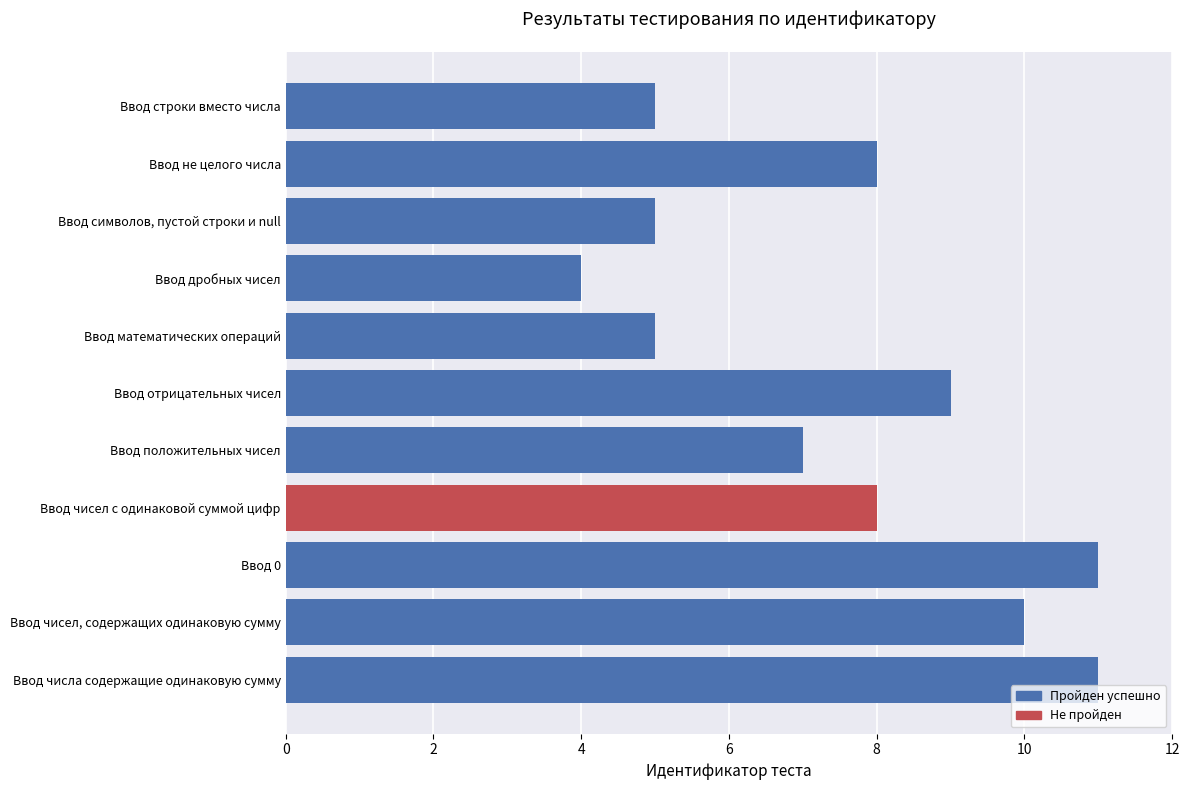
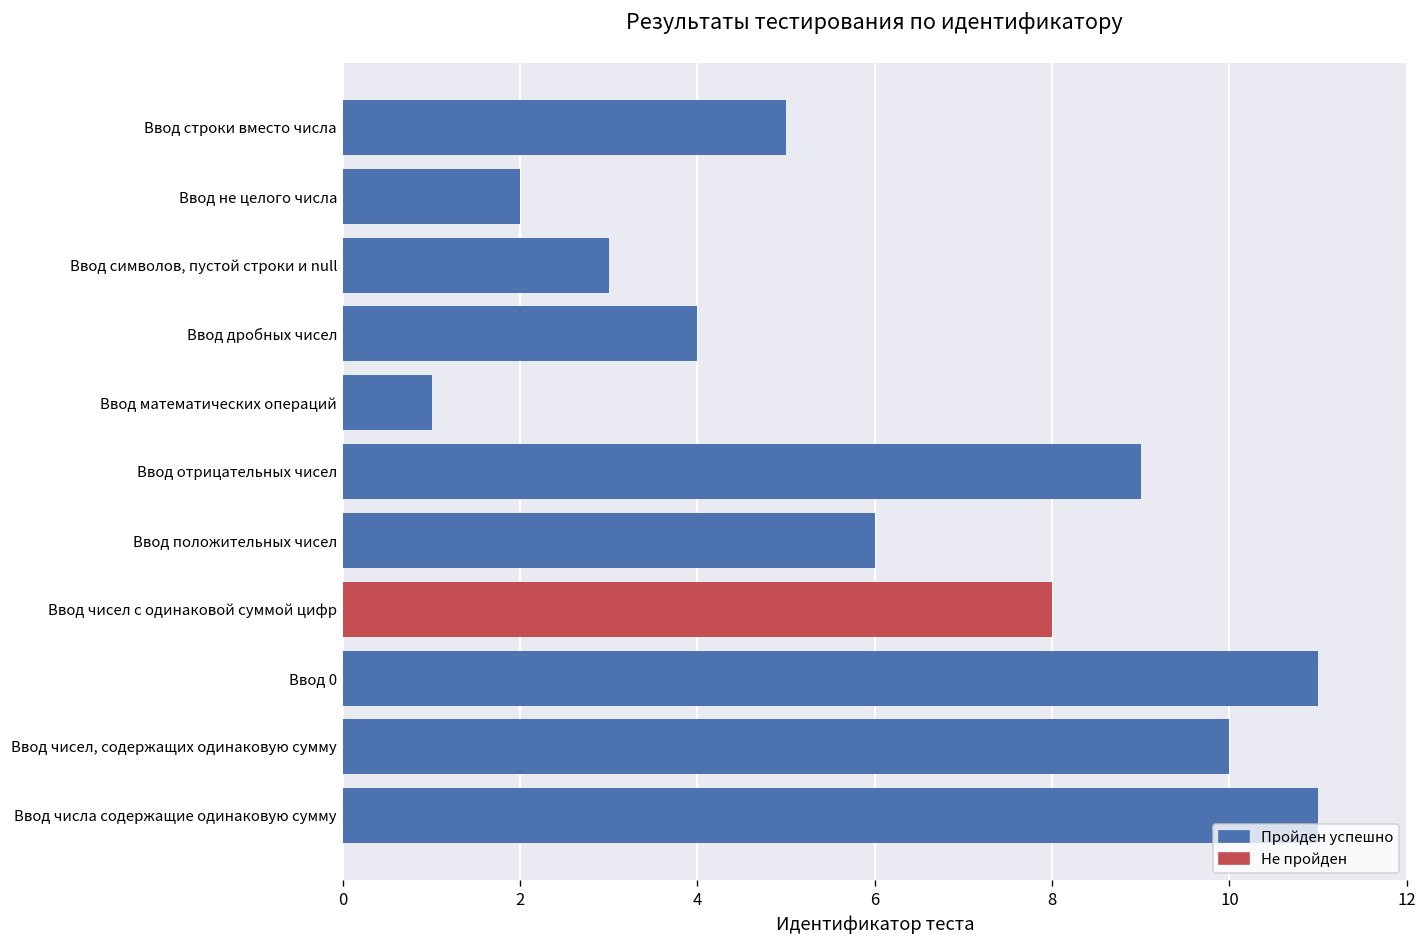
Ввод не целого числа: 8 -> 2
Ввод символов, пустой строки и null: 5 -> 3
Ввод математических операций: 5 -> 1
Ввод положительных чисел: 7 -> 6
